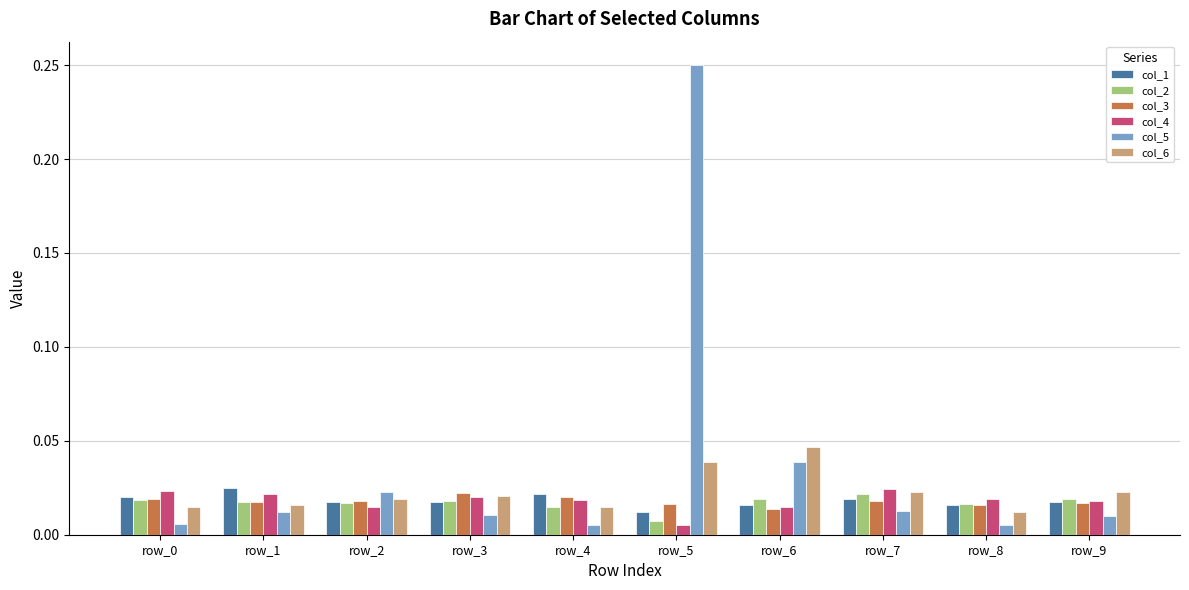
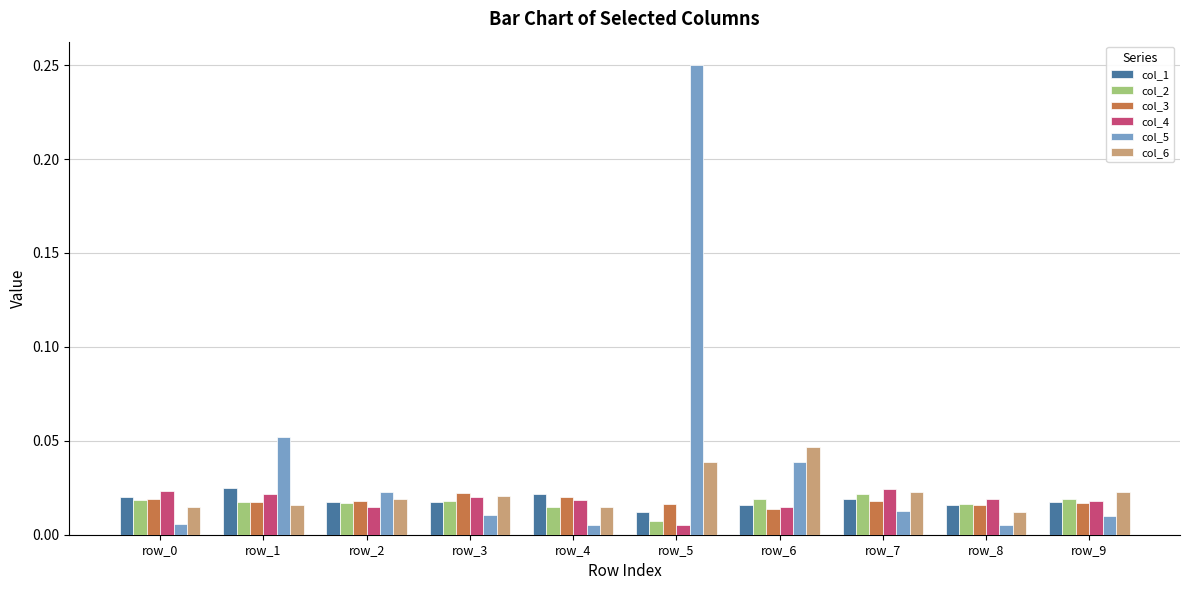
col_5, row_1: 0.012 -> 0.052
